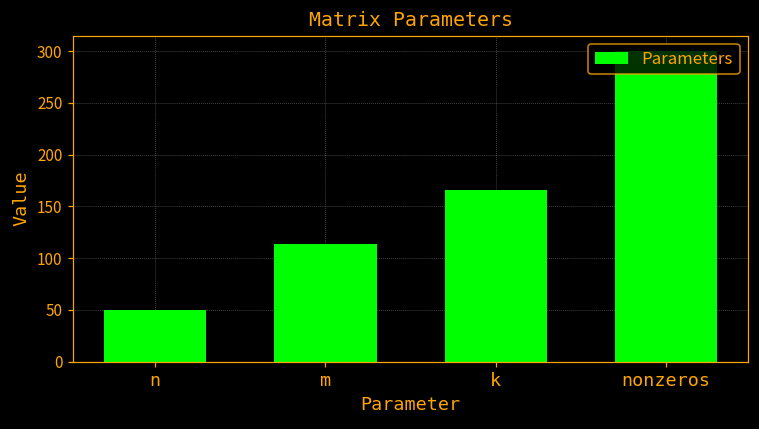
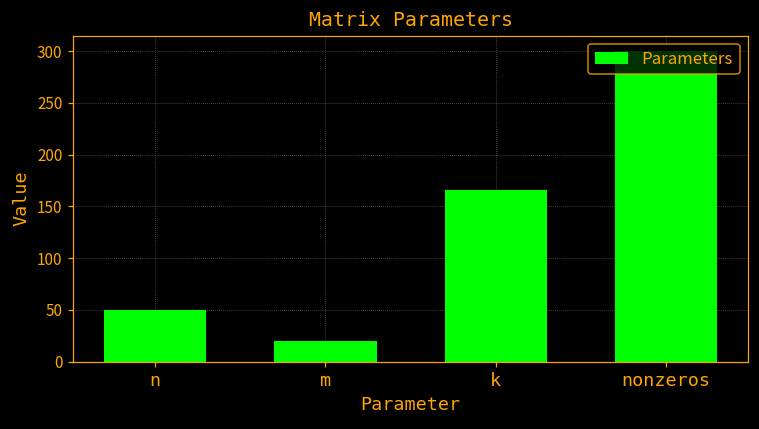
m: 110 -> 20
